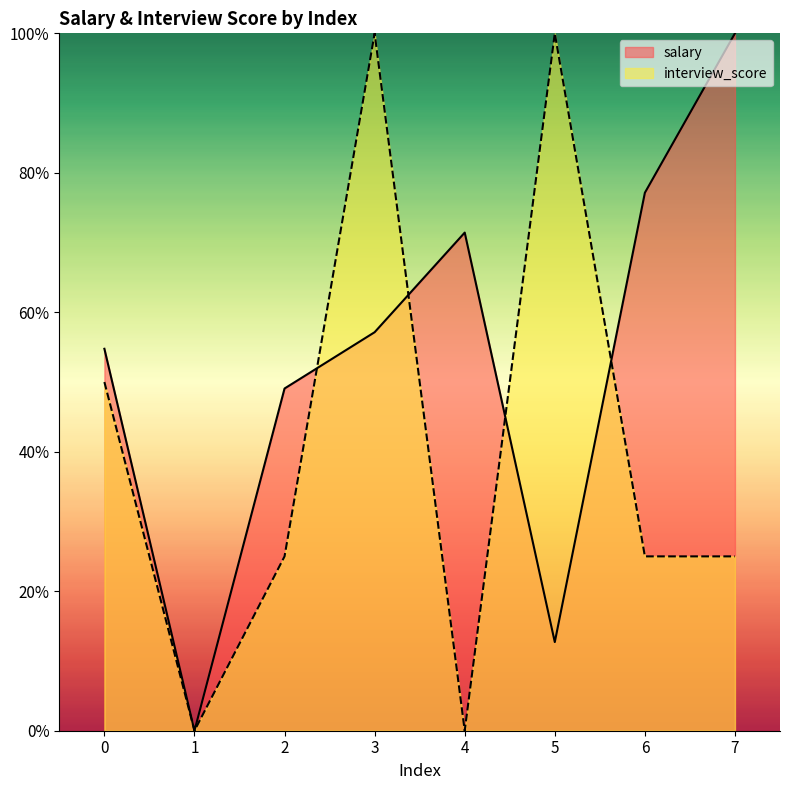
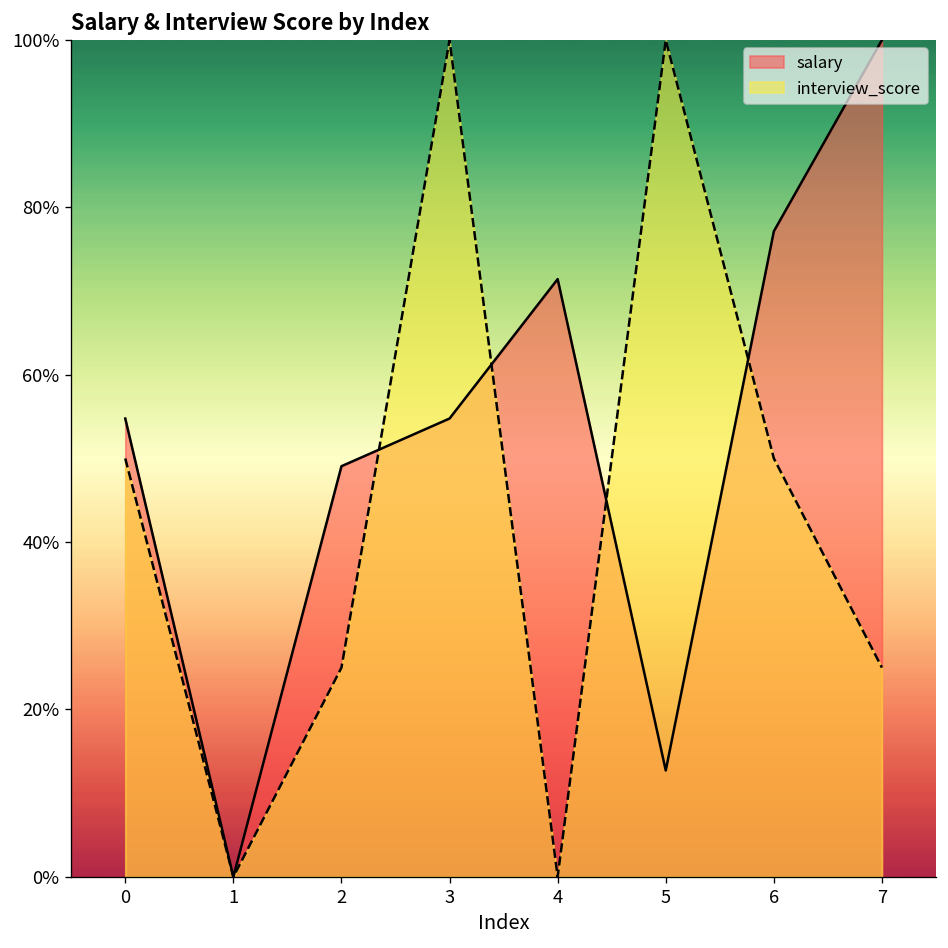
salary, 3: 57% -> 55%
interview_score, 6: 25% -> 50%
